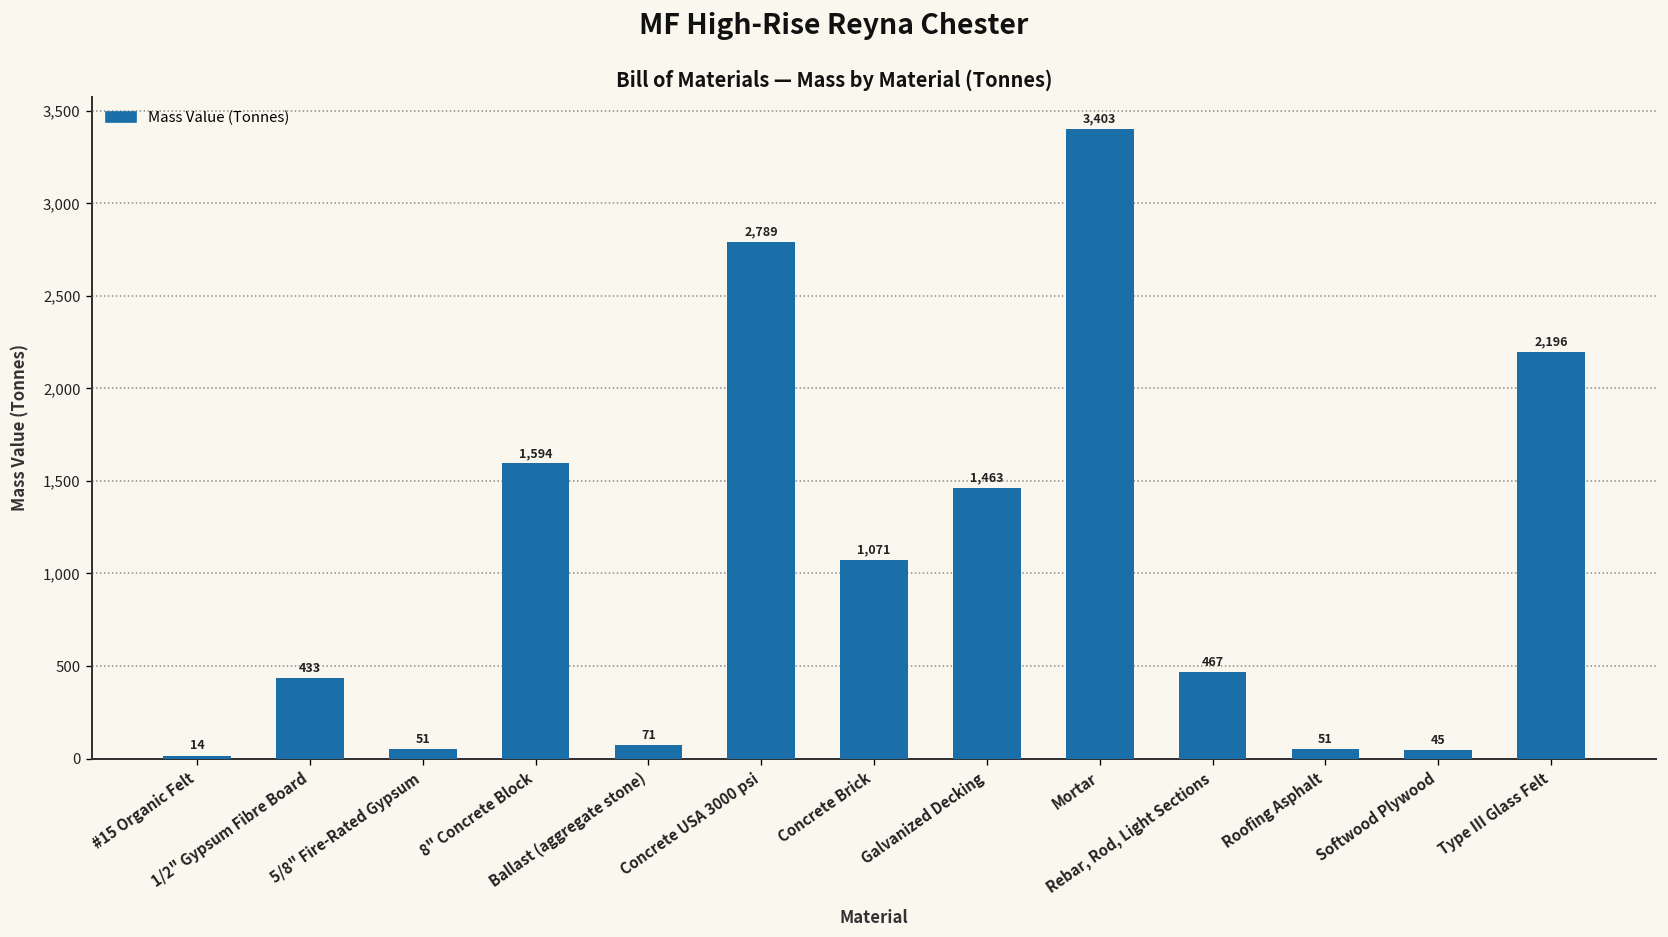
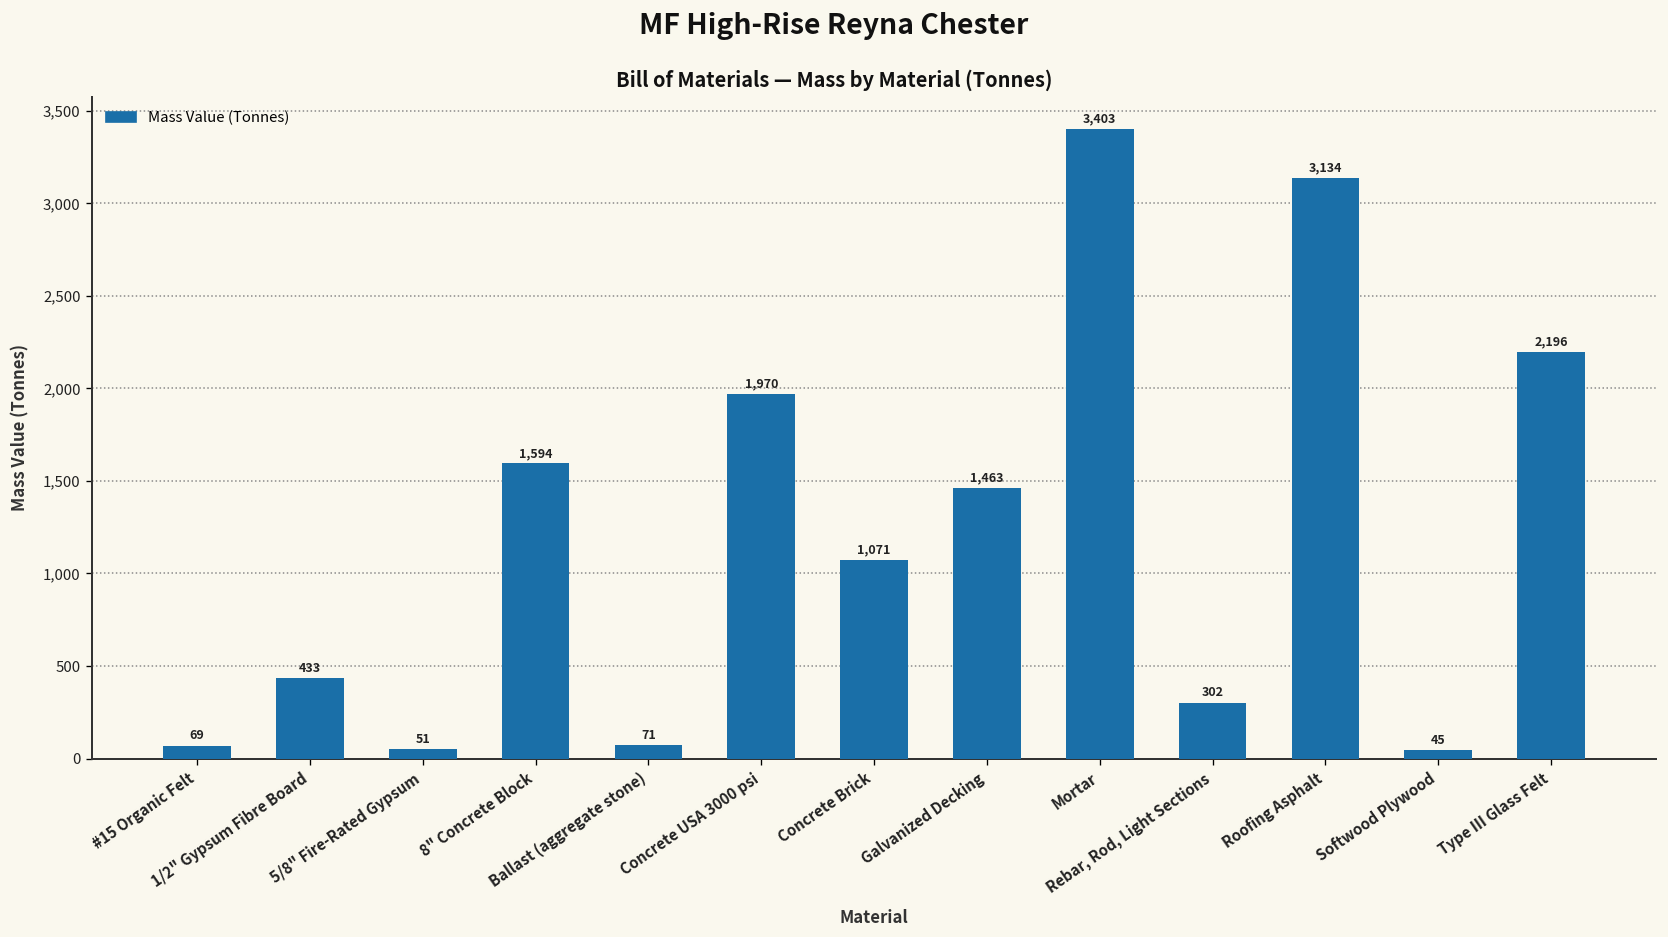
#15 Organic Felt: 14 -> 69
Concrete USA 3000 psi: 2,789 -> 1,970
Rebar, Rod, Light Sections: 467 -> 302
Roofing Asphalt: 51 -> 3,134
